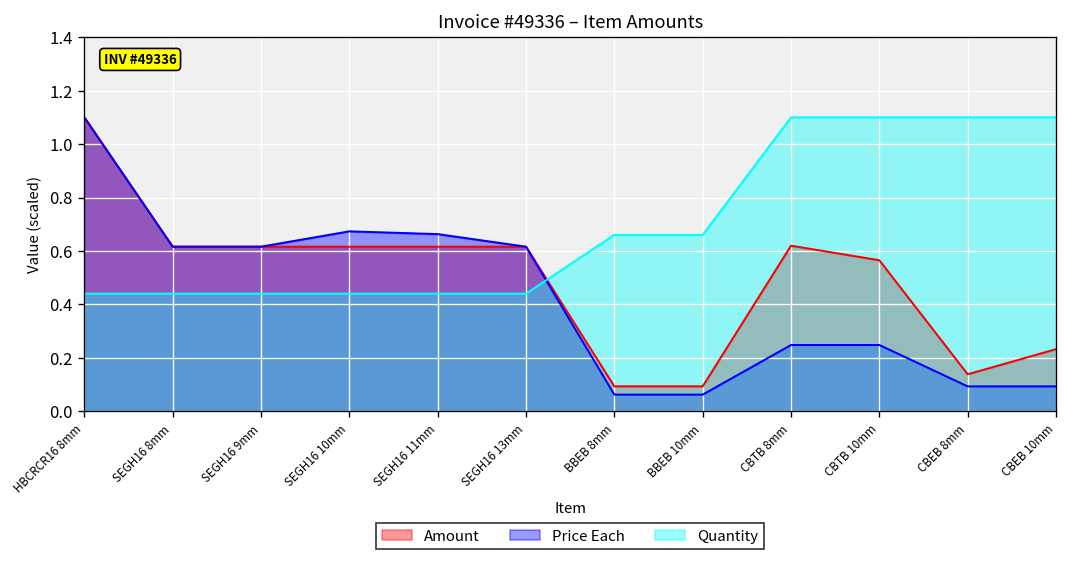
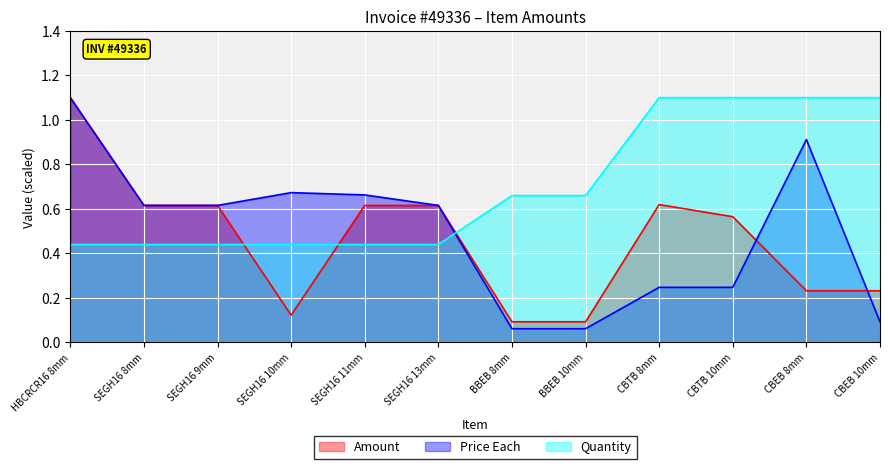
Amount, SEGH16 10mm: 0.62 -> 0.12
Amount, CBEB 8mm: 0.14 -> 0.23
Price Each, CBEB 8mm: 0.09 -> 0.91
